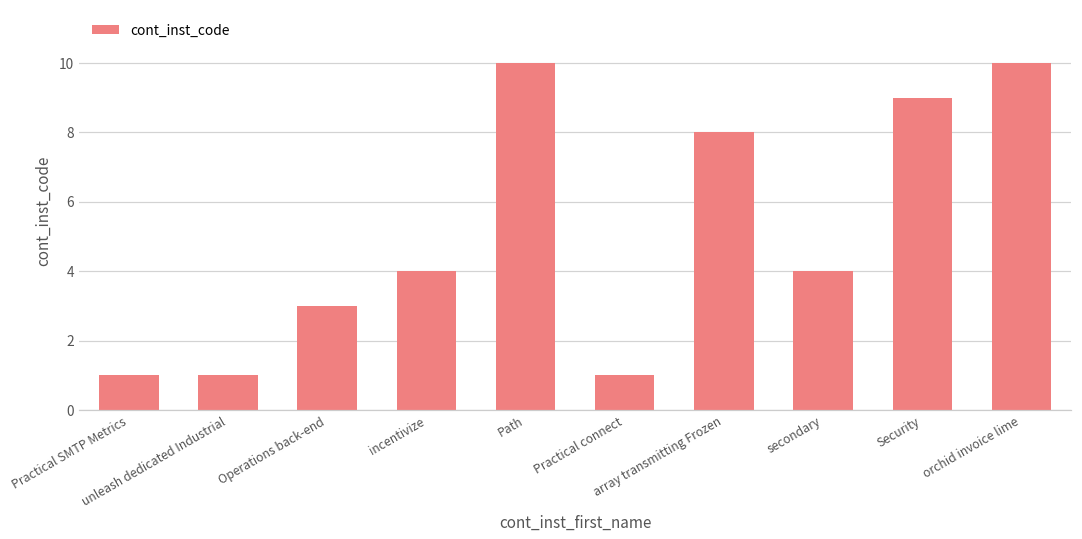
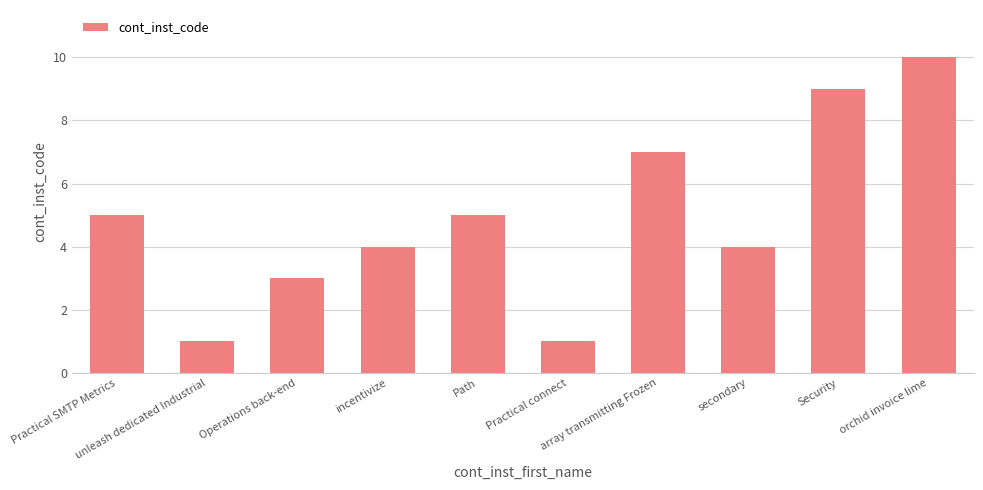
Practical SMTP Metrics: 1 -> 5
Path: 10 -> 5
array transmitting Frozen: 8 -> 7
